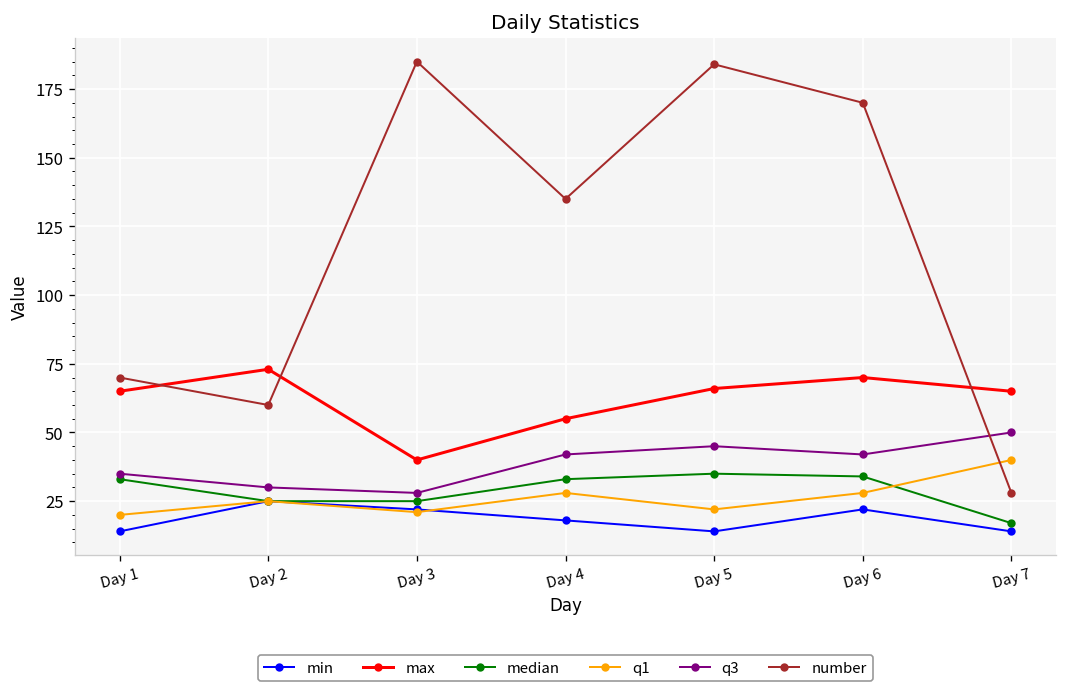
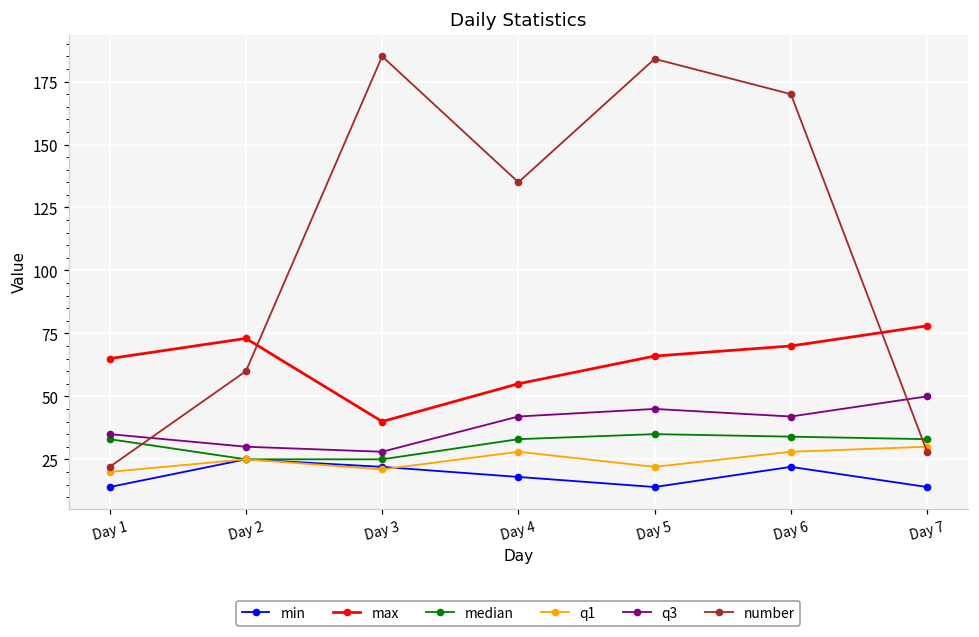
number, Day 1: 70 -> 22
max, Day 7: 65 -> 78
median, Day 7: 17 -> 33
q1, Day 7: 40 -> 30
